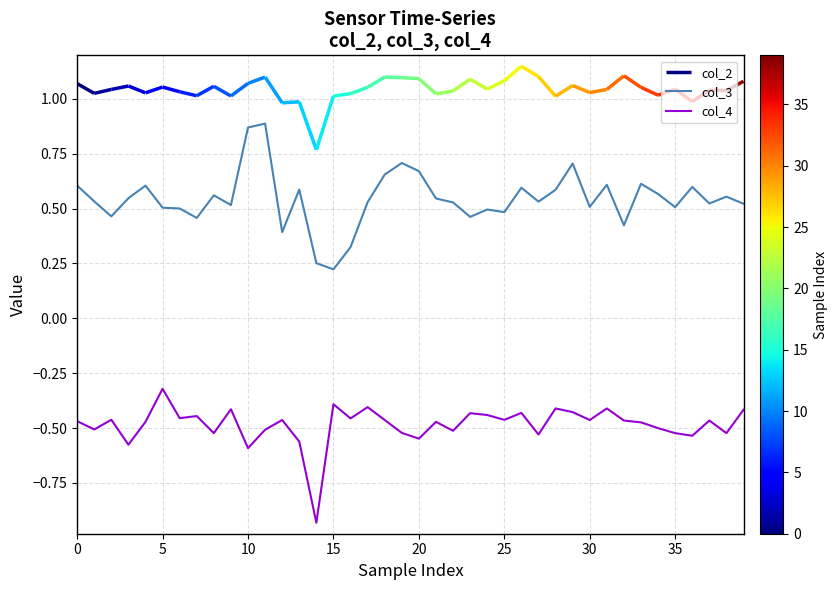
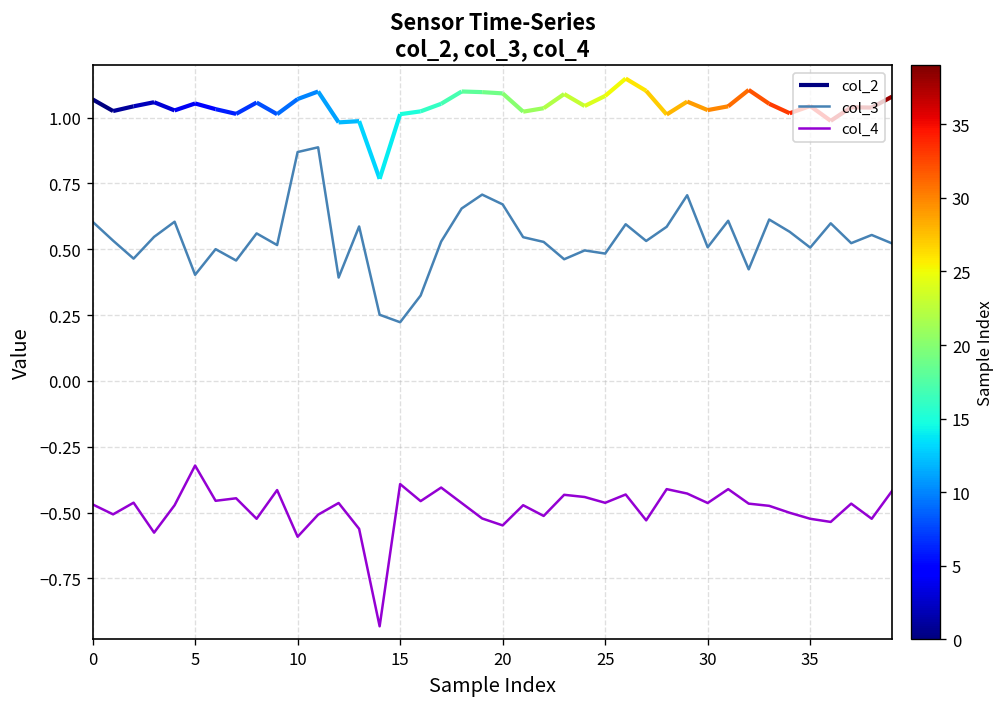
col_3, 5: 0.50 -> 0.40
